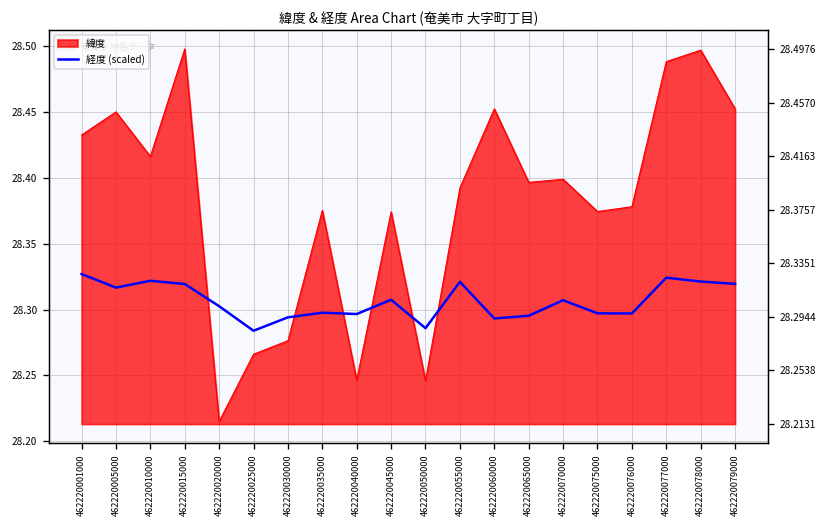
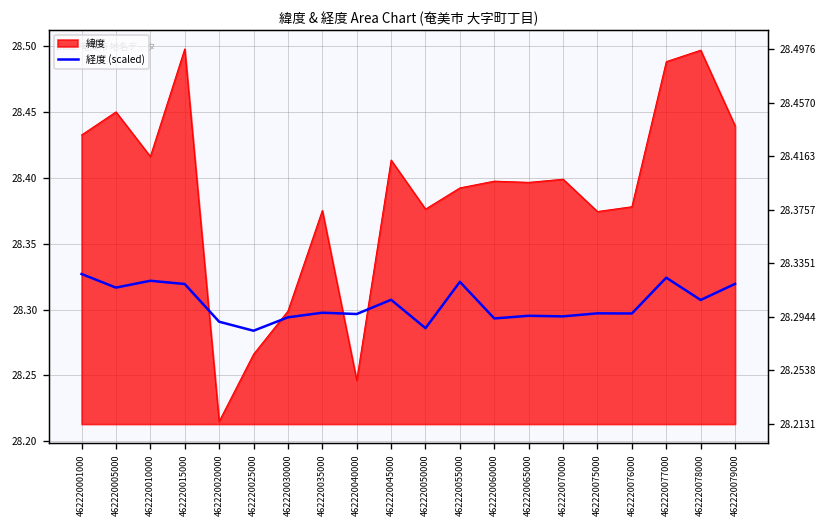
経度 (scaled), 462220020000: 28.303 -> 28.291
緯度, 462220030000: 28.276 -> 28.299
緯度, 462220045000: 28.374 -> 28.413
緯度, 462220050000: 28.246 -> 28.376
緯度, 462220060000: 28.452 -> 28.397
経度 (scaled), 462220070000: 28.307 -> 28.295
経度 (scaled), 462220078000: 28.321 -> 28.307
緯度, 462220079000: 28.452 -> 28.439
